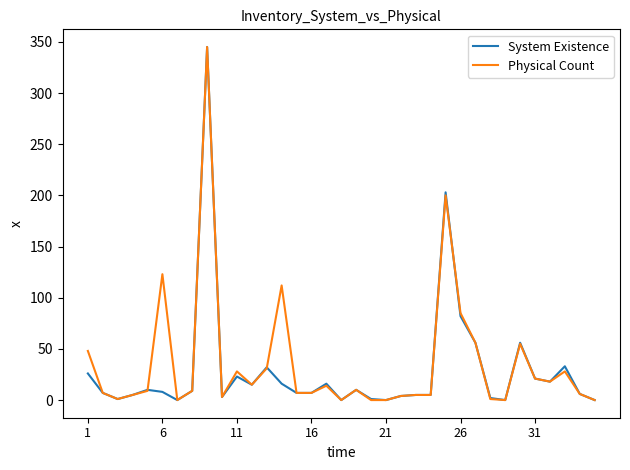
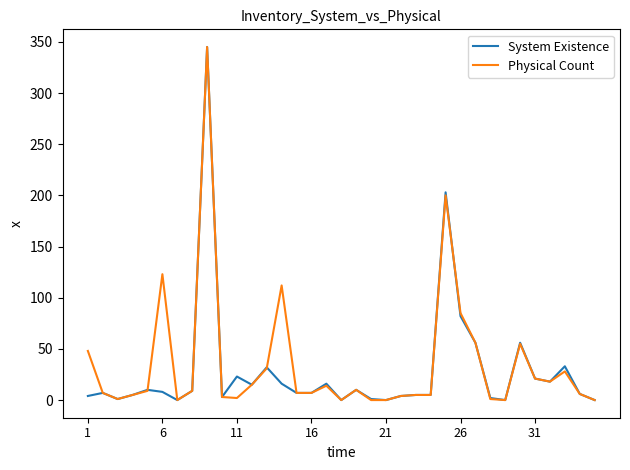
System Existence, 1: 26 -> 4
Physical Count, 11: 28 -> 2
